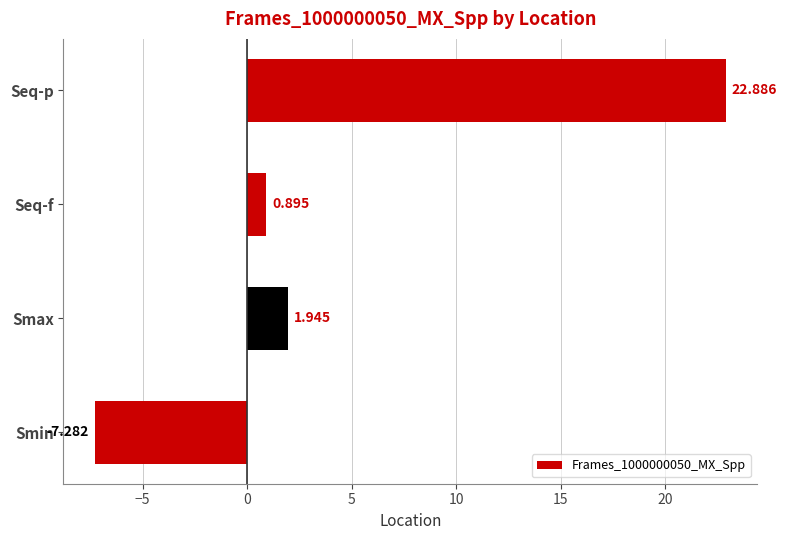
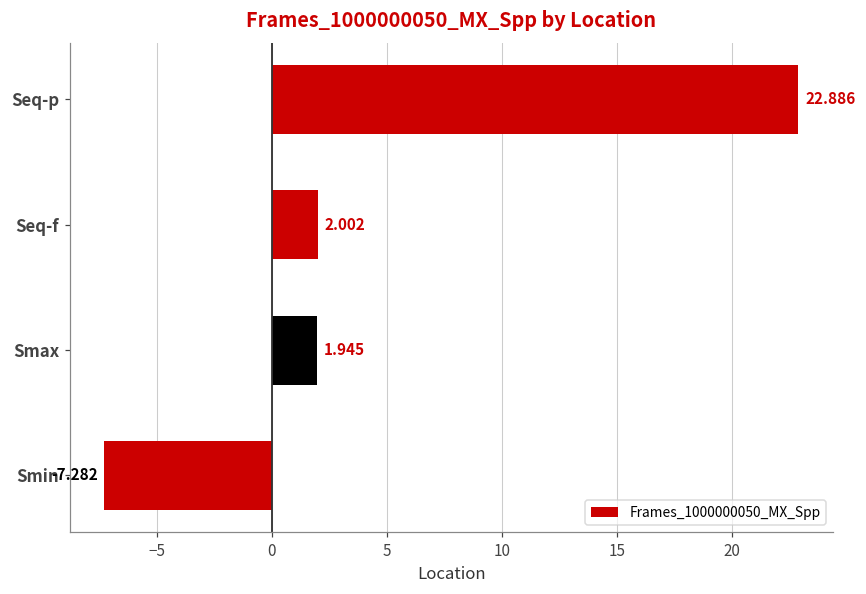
Seq-f: 0.895 -> 2.002
